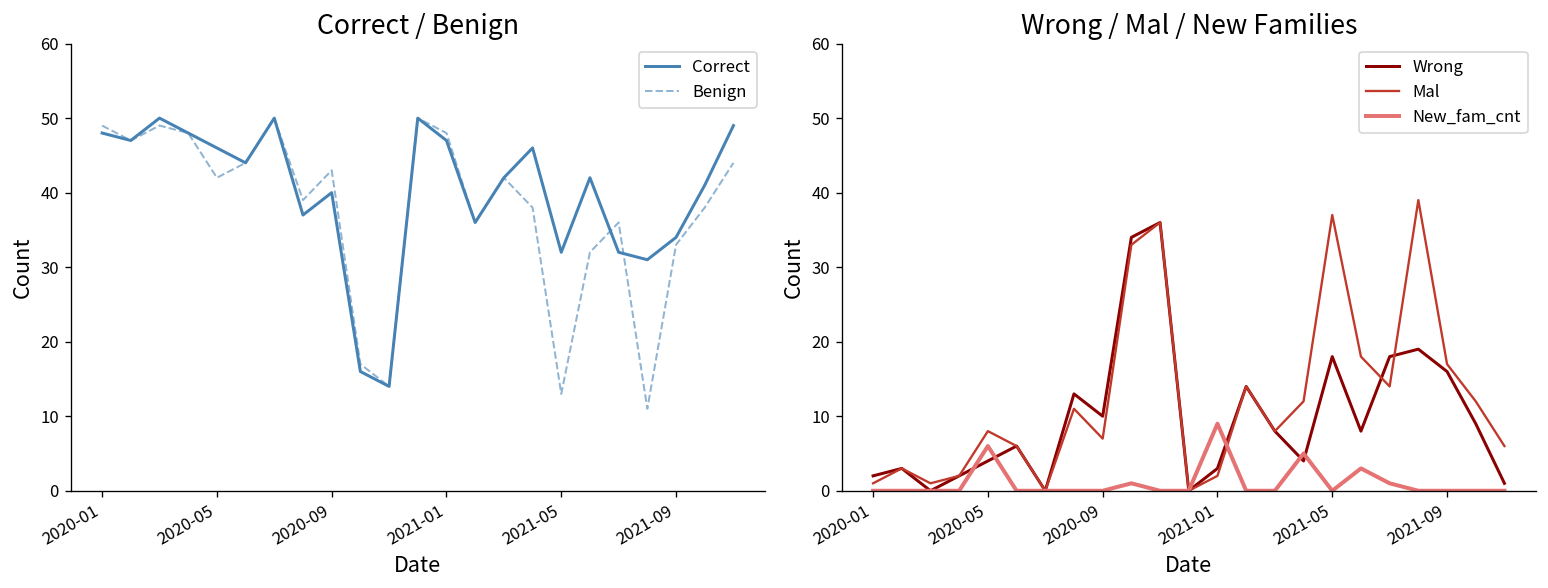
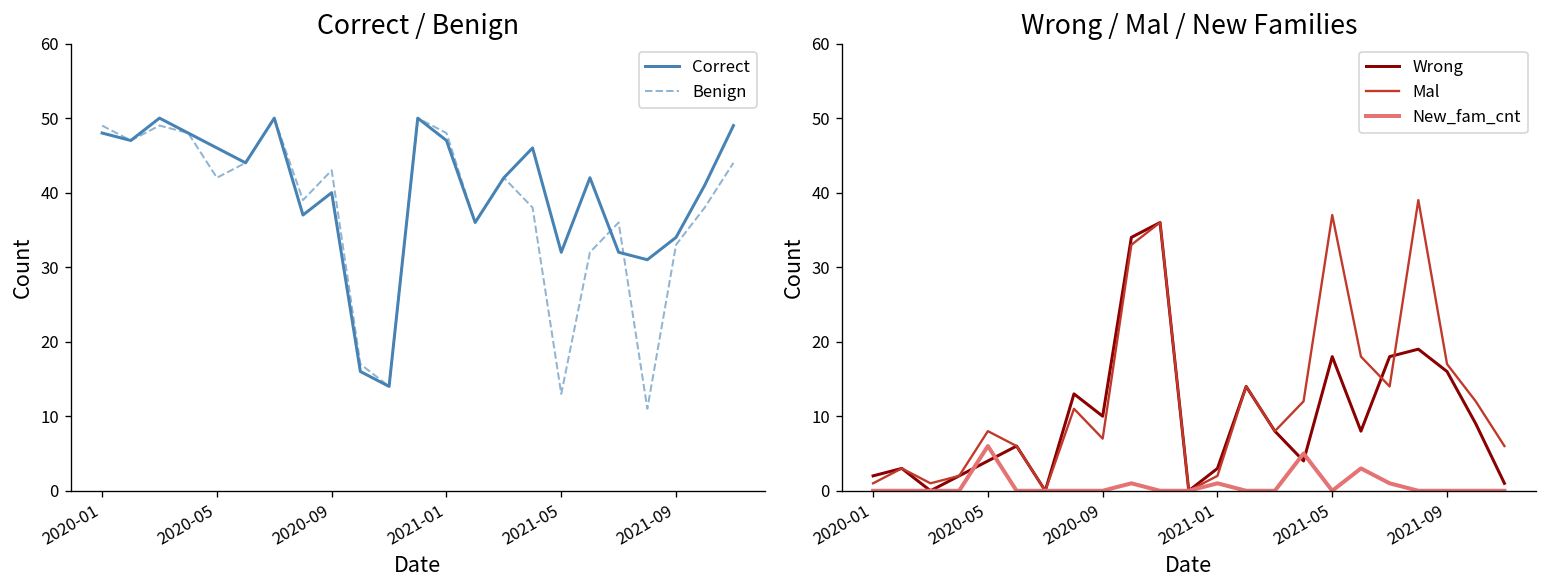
Wrong / Mal / New Families, New_fam_cnt, 2021-01: 9 -> 1
